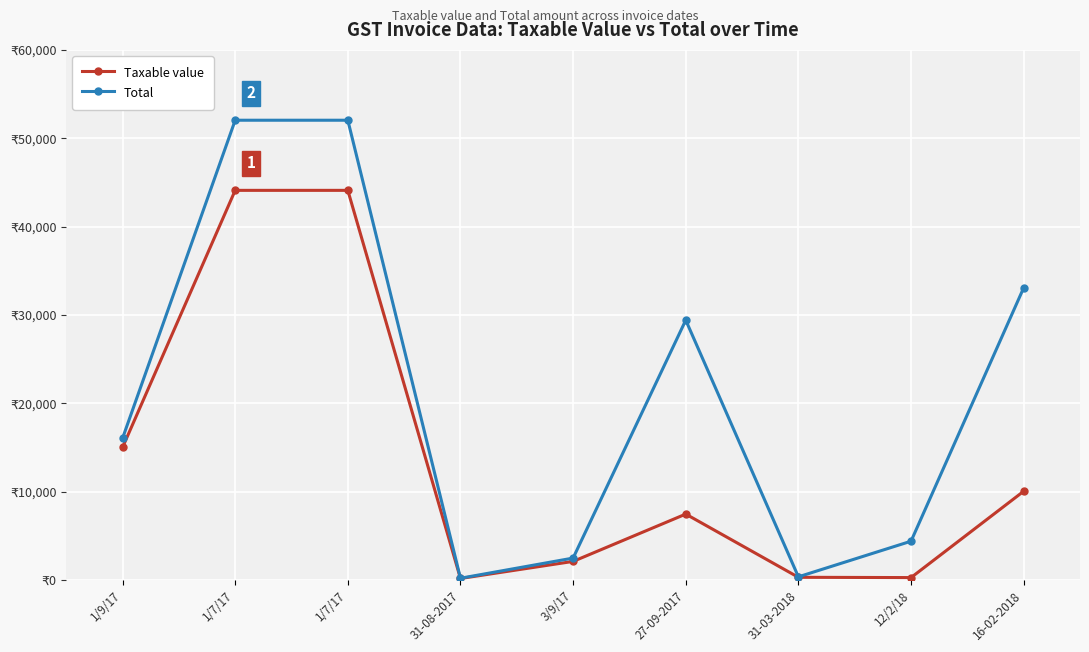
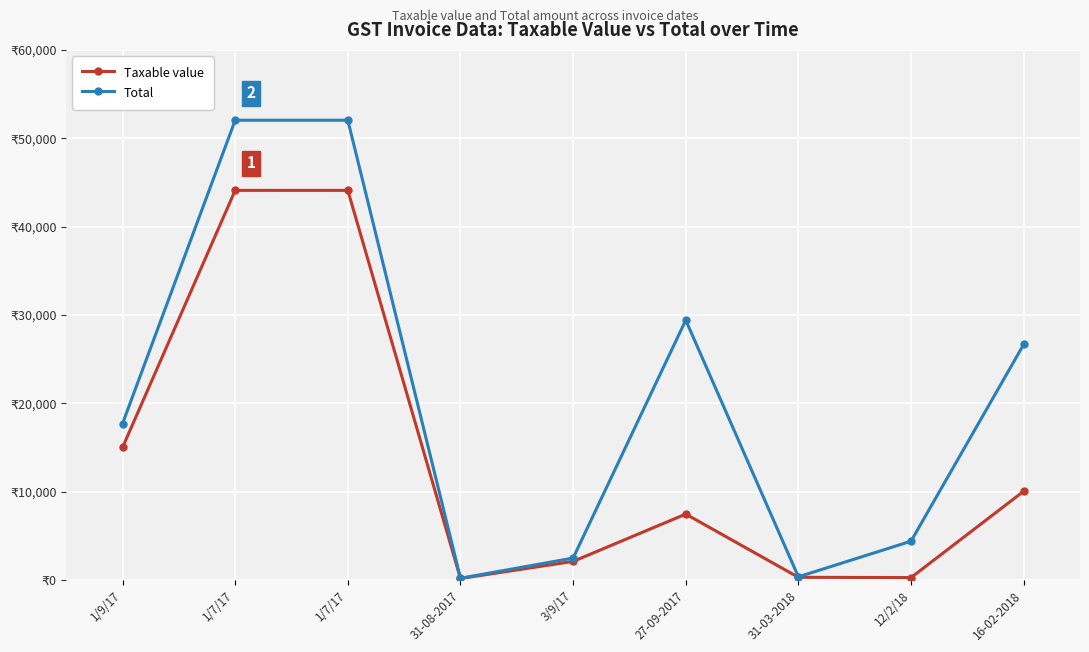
Total, 1/9/17: ₹16,000 -> ₹18,000
Total, 16-02-2018: ₹33,000 -> ₹27,000
